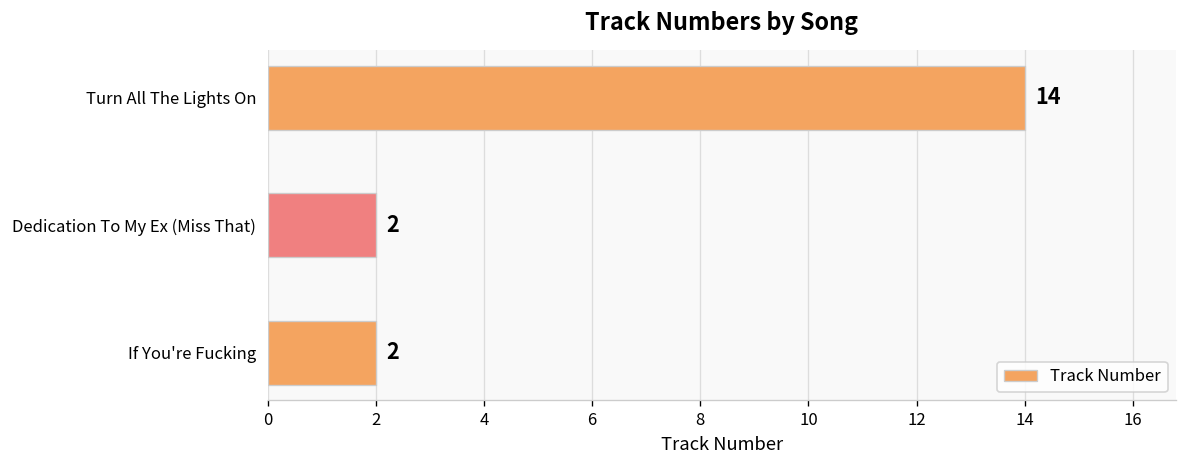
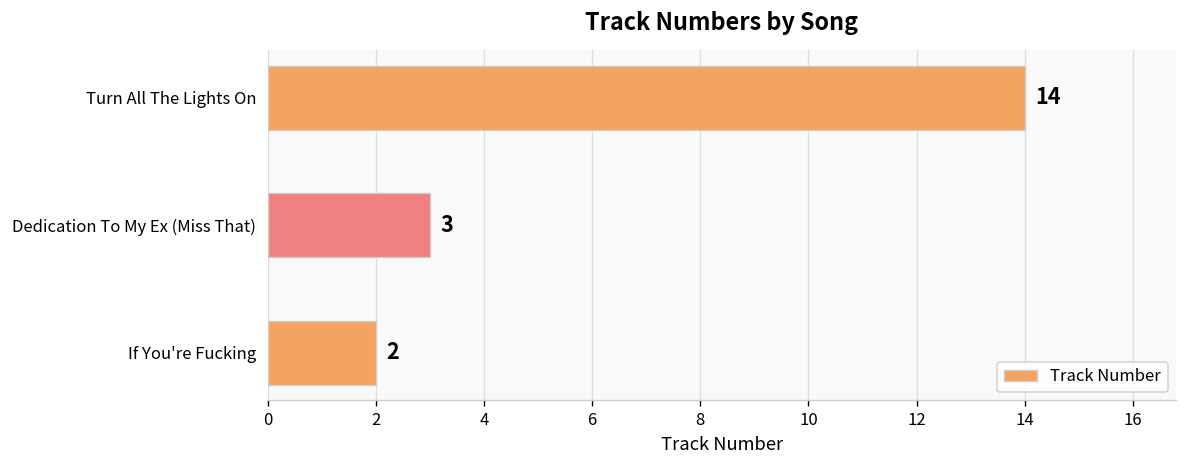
Dedication To My Ex (Miss That): 2 -> 3
